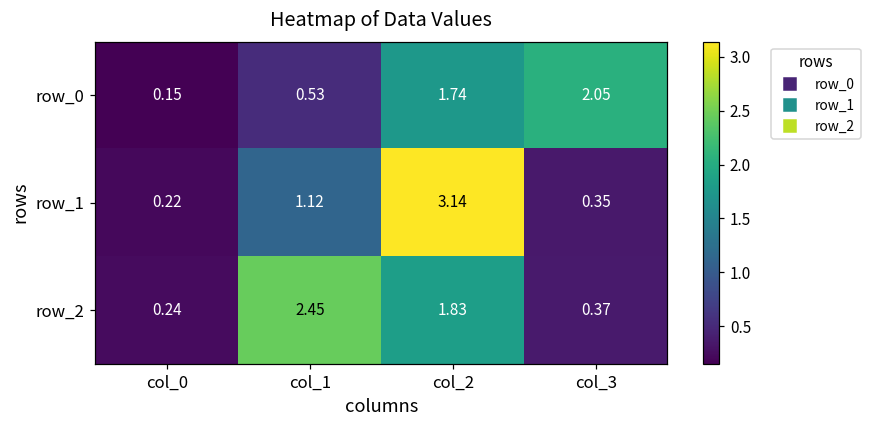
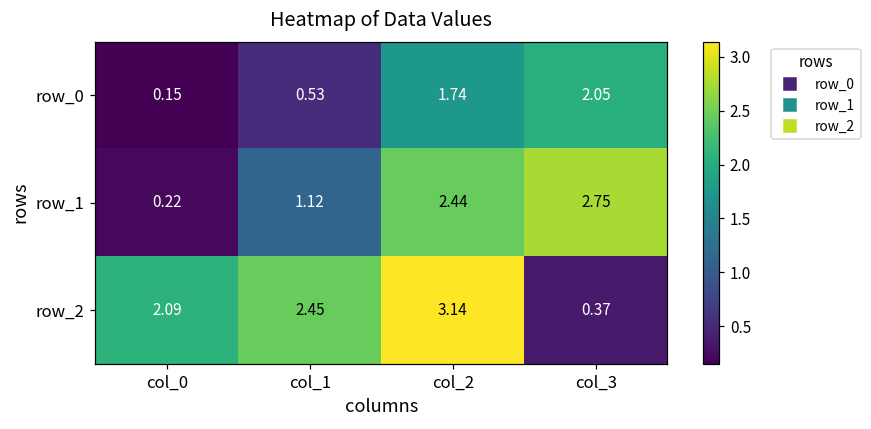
row_1, col_2: 3.14 -> 2.44
row_1, col_3: 0.35 -> 2.75
row_2, col_0: 0.24 -> 2.09
row_2, col_2: 1.83 -> 3.14
